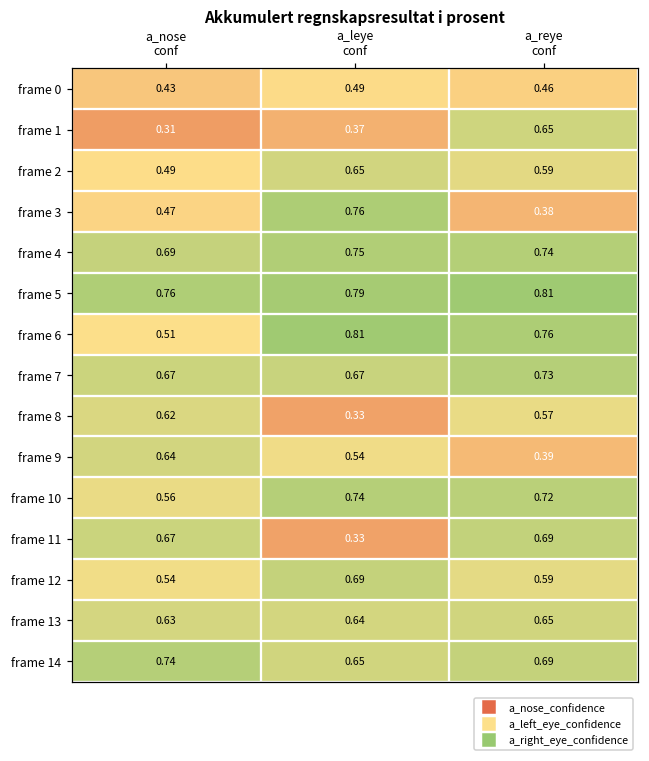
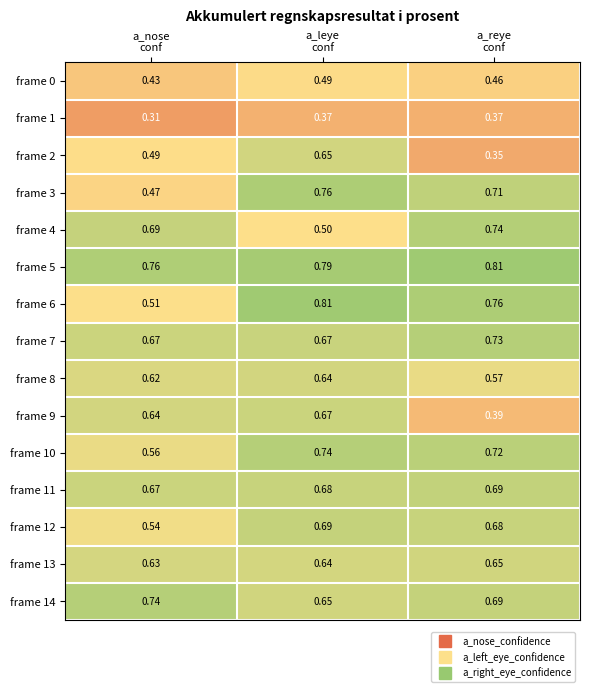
frame 1, a_reye conf: 0.65 -> 0.37
frame 2, a_reye conf: 0.59 -> 0.35
frame 3, a_reye conf: 0.38 -> 0.71
frame 4, a_leye conf: 0.75 -> 0.50
frame 8, a_leye conf: 0.33 -> 0.64
frame 9, a_leye conf: 0.54 -> 0.67
frame 11, a_leye conf: 0.33 -> 0.68
frame 12, a_reye conf: 0.59 -> 0.68
